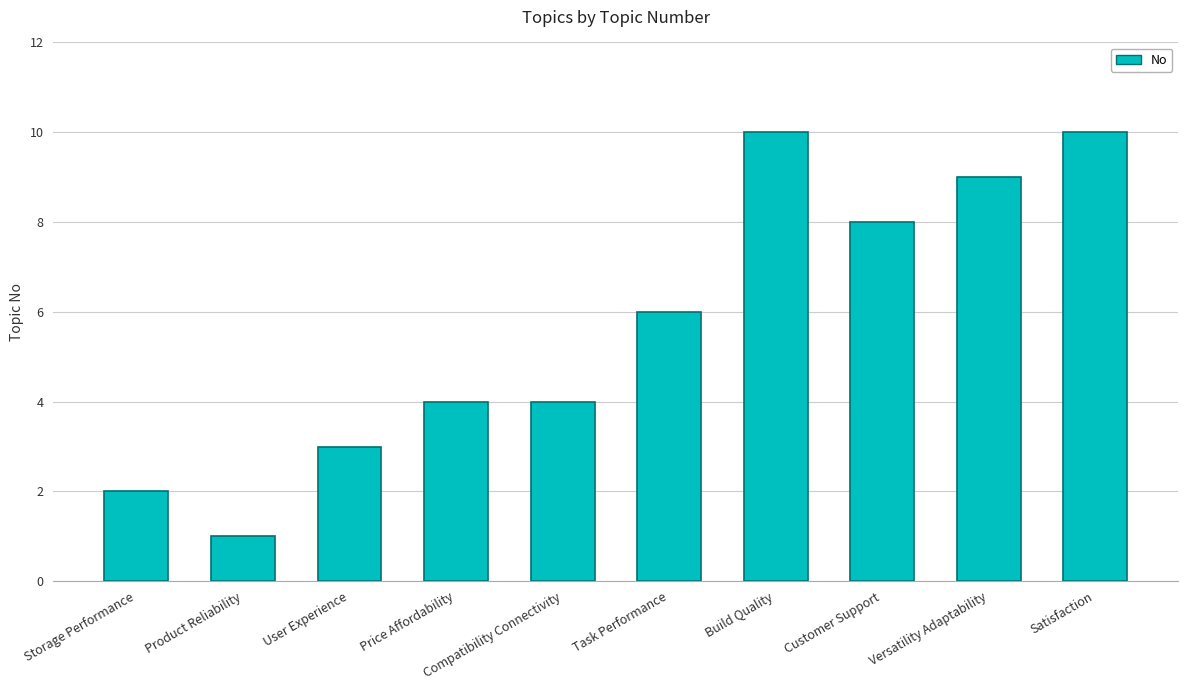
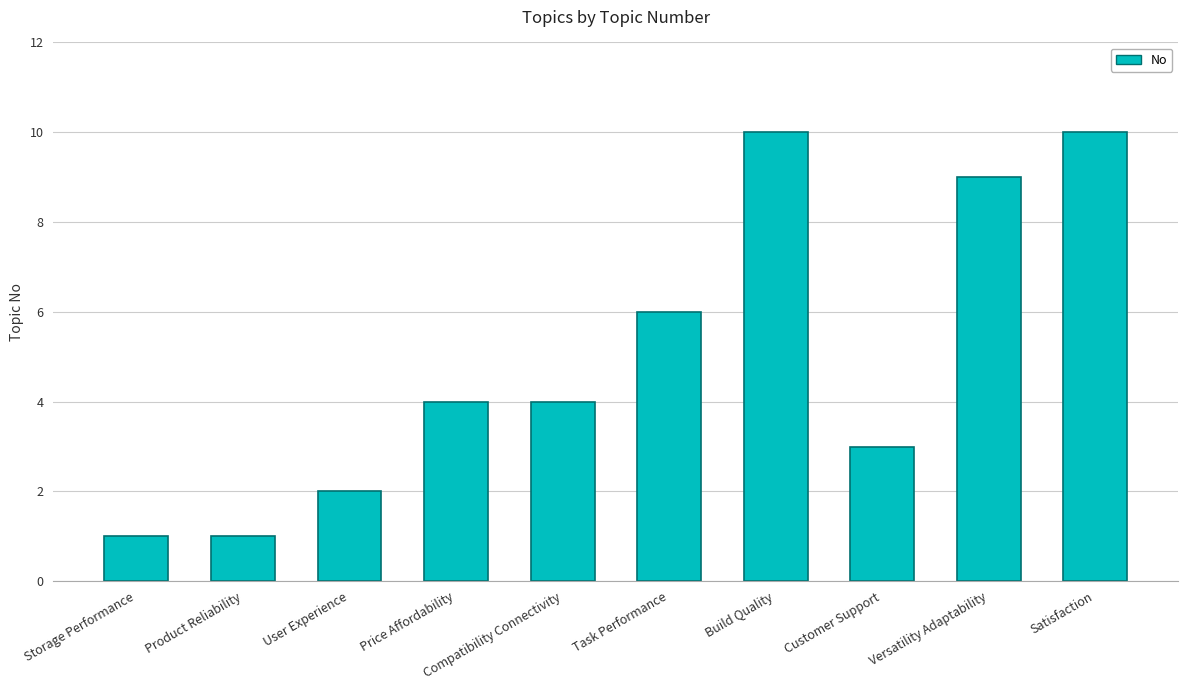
Storage Performance: 2 -> 1
User Experience: 3 -> 2
Customer Support: 8 -> 3
